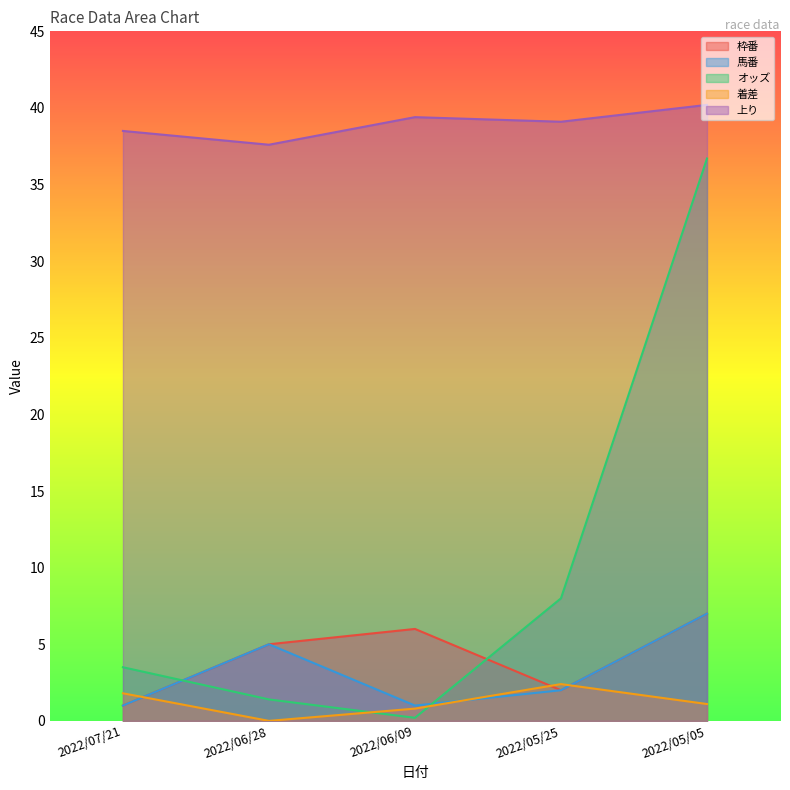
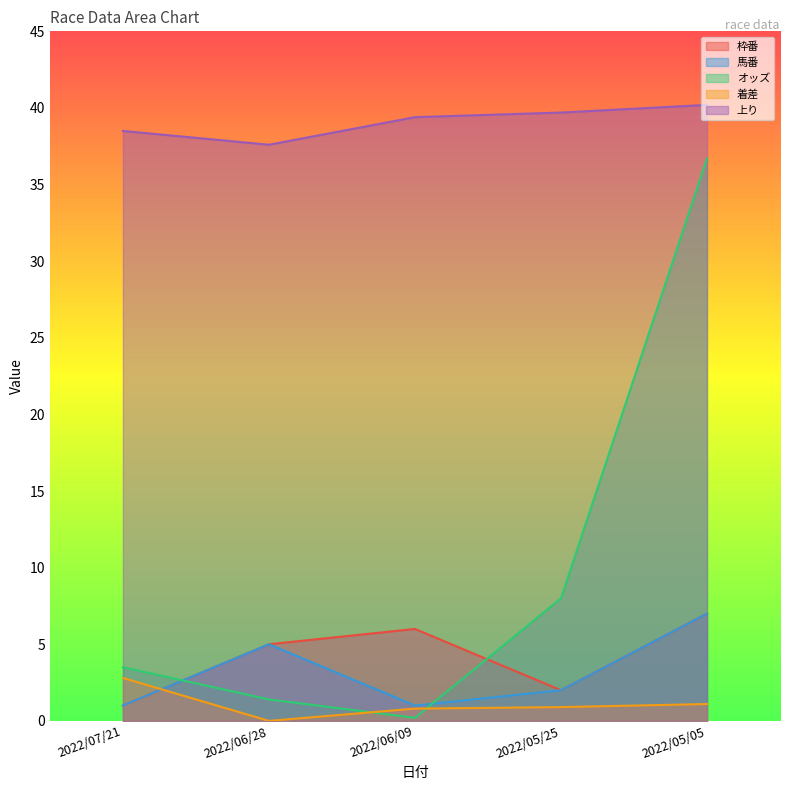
着差, 2022/07/21: 1.8 -> 2.8
着差, 2022/05/25: 2.4 -> 0.9
上り, 2022/05/25: 39.1 -> 39.7
